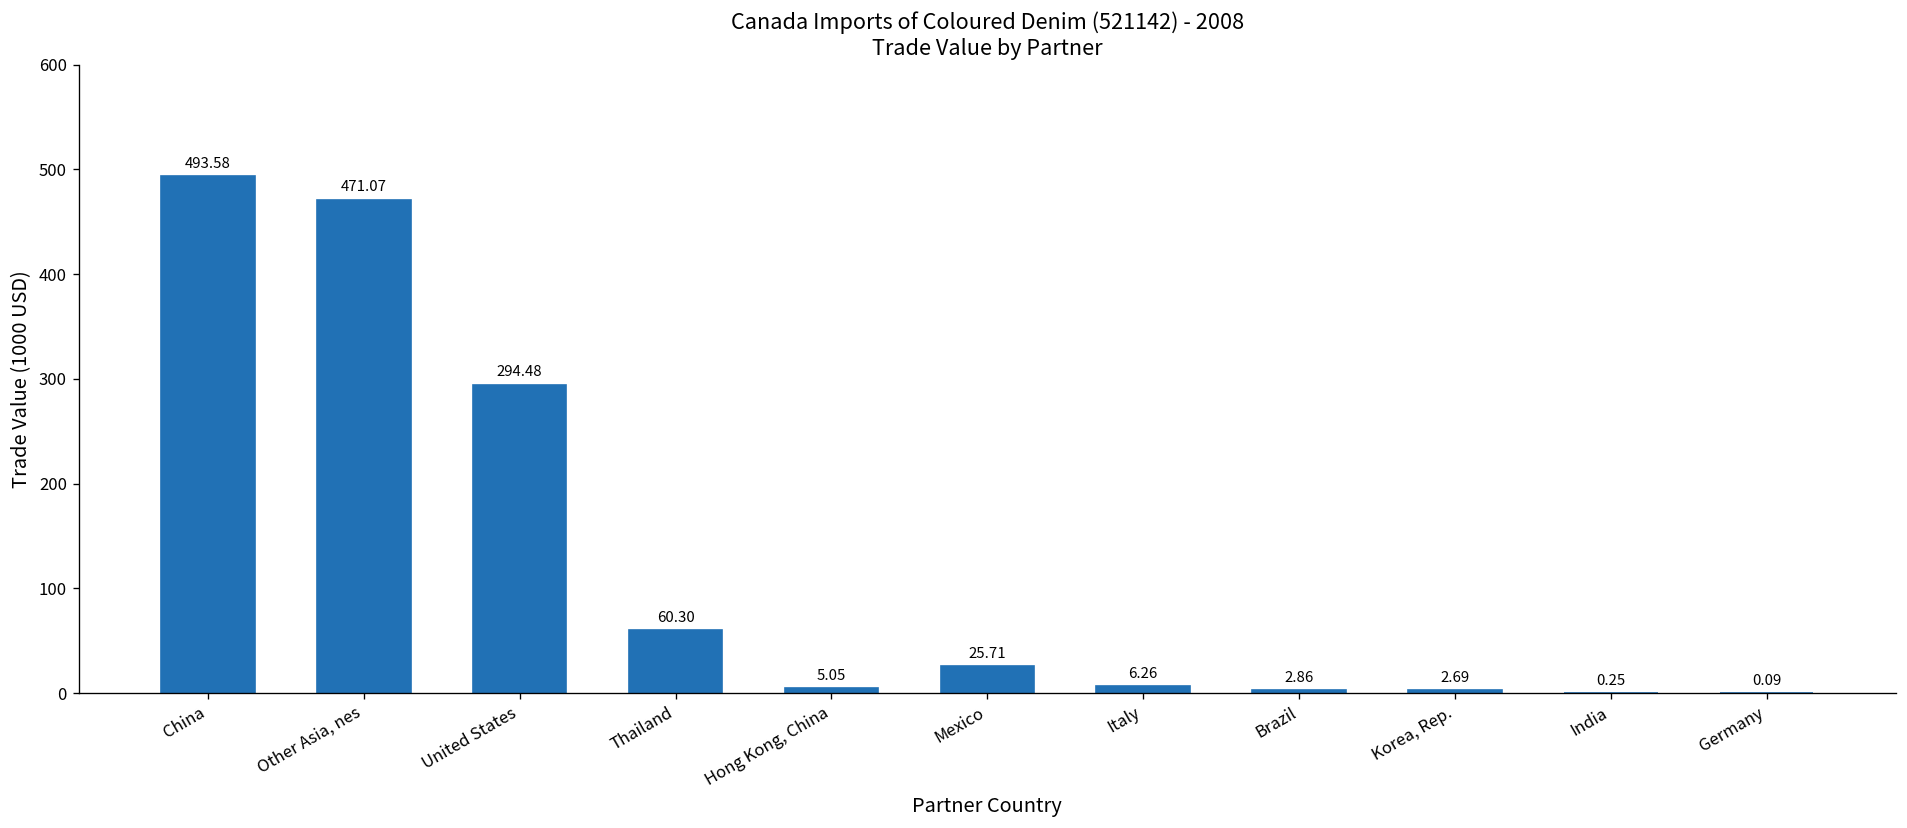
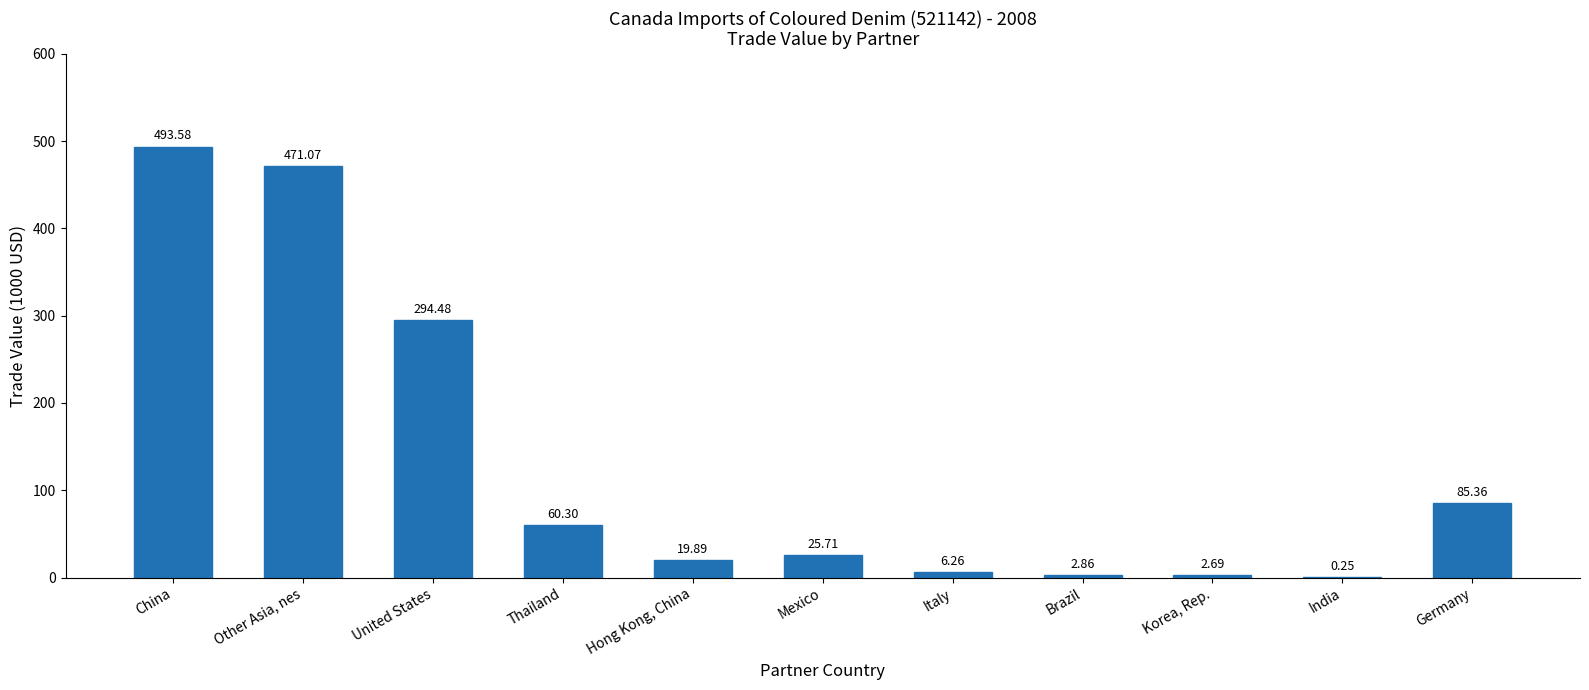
Hong Kong, China: 5.05 -> 19.89
Germany: 0.09 -> 85.36
